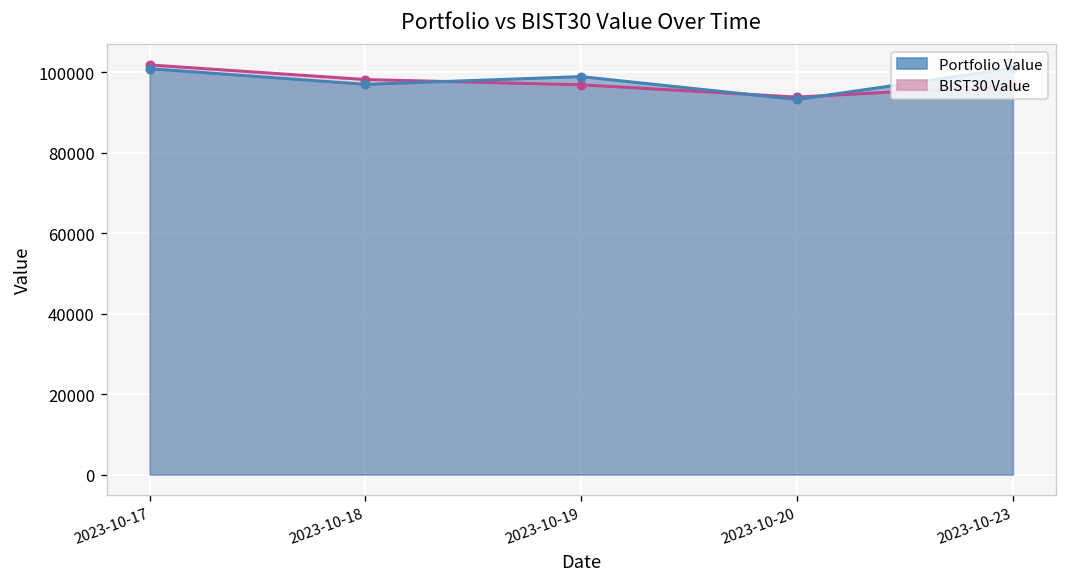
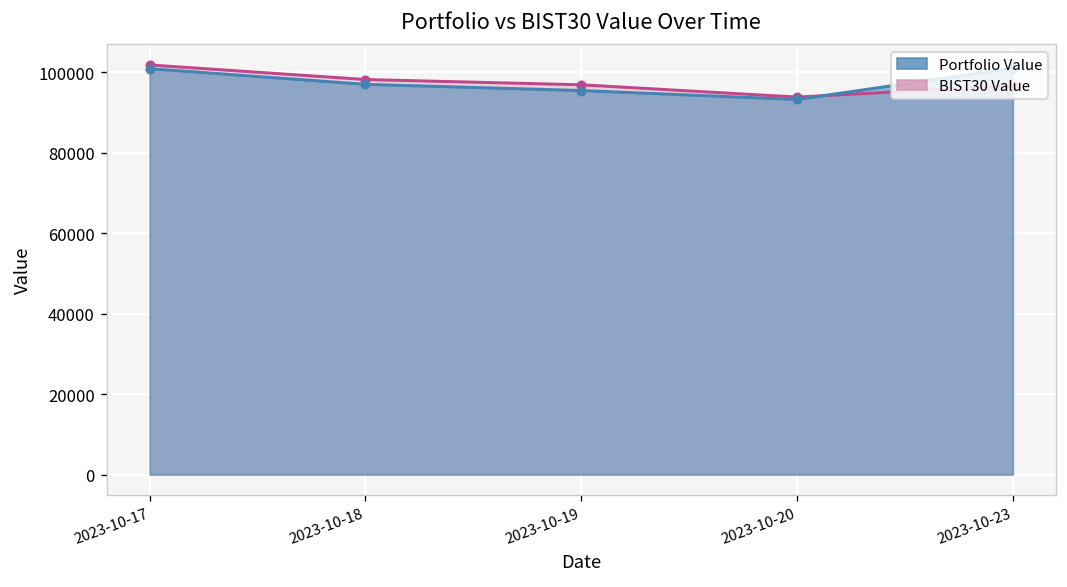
Portfolio Value, 2023-10-19: 99000 -> 96000
